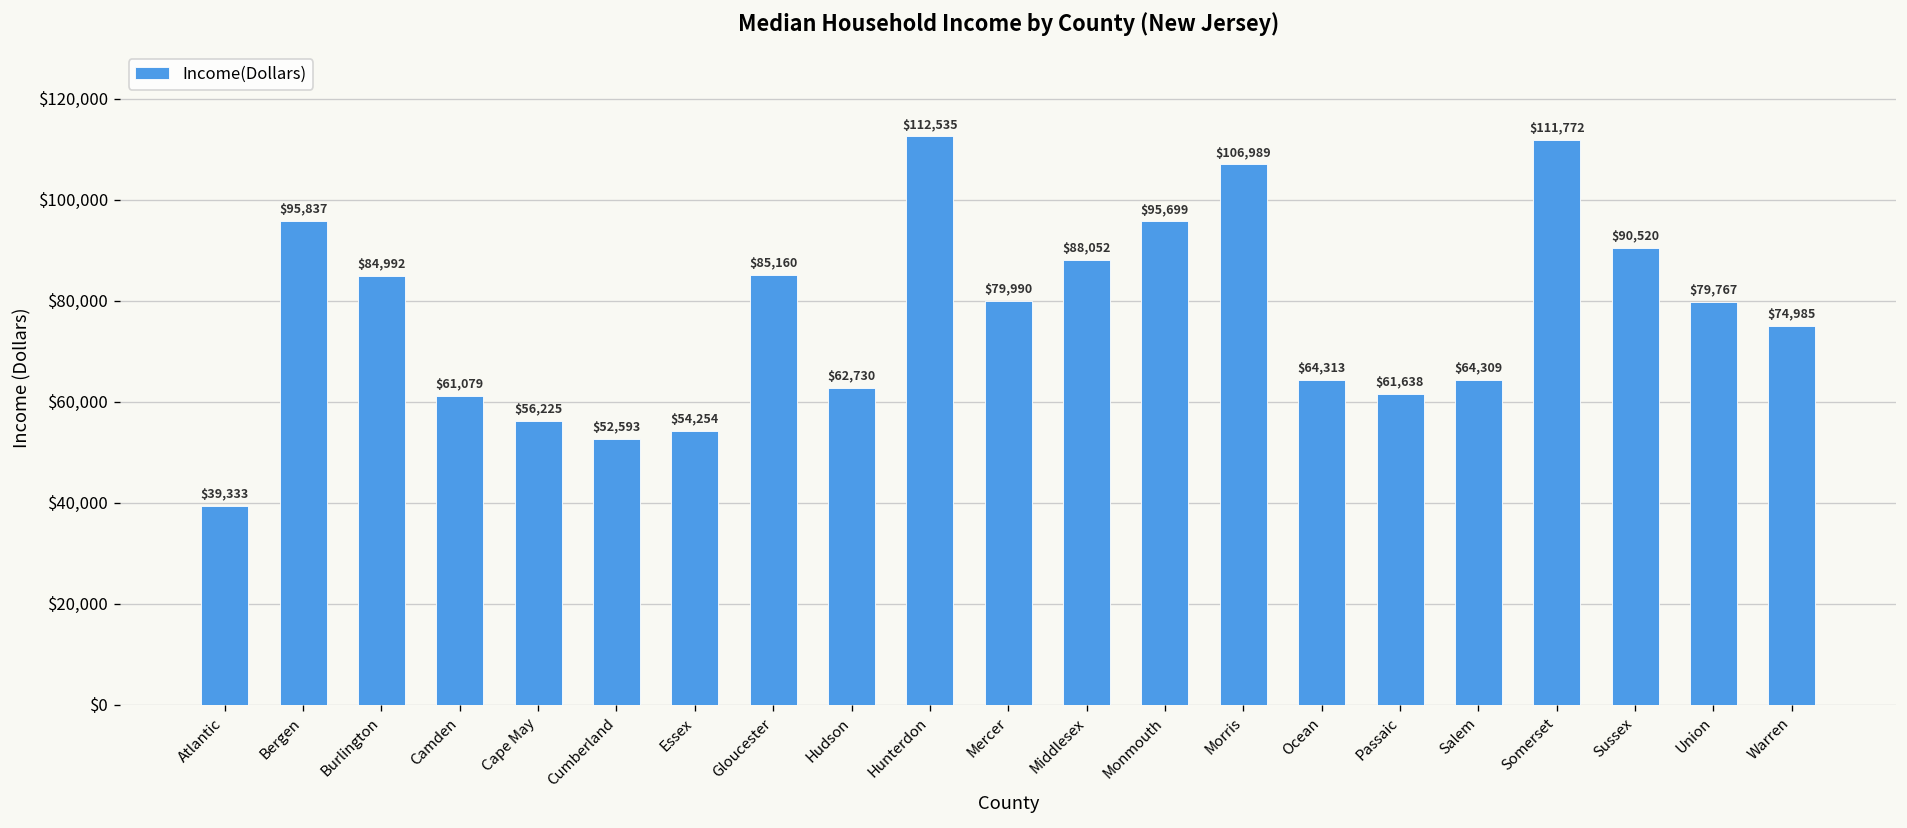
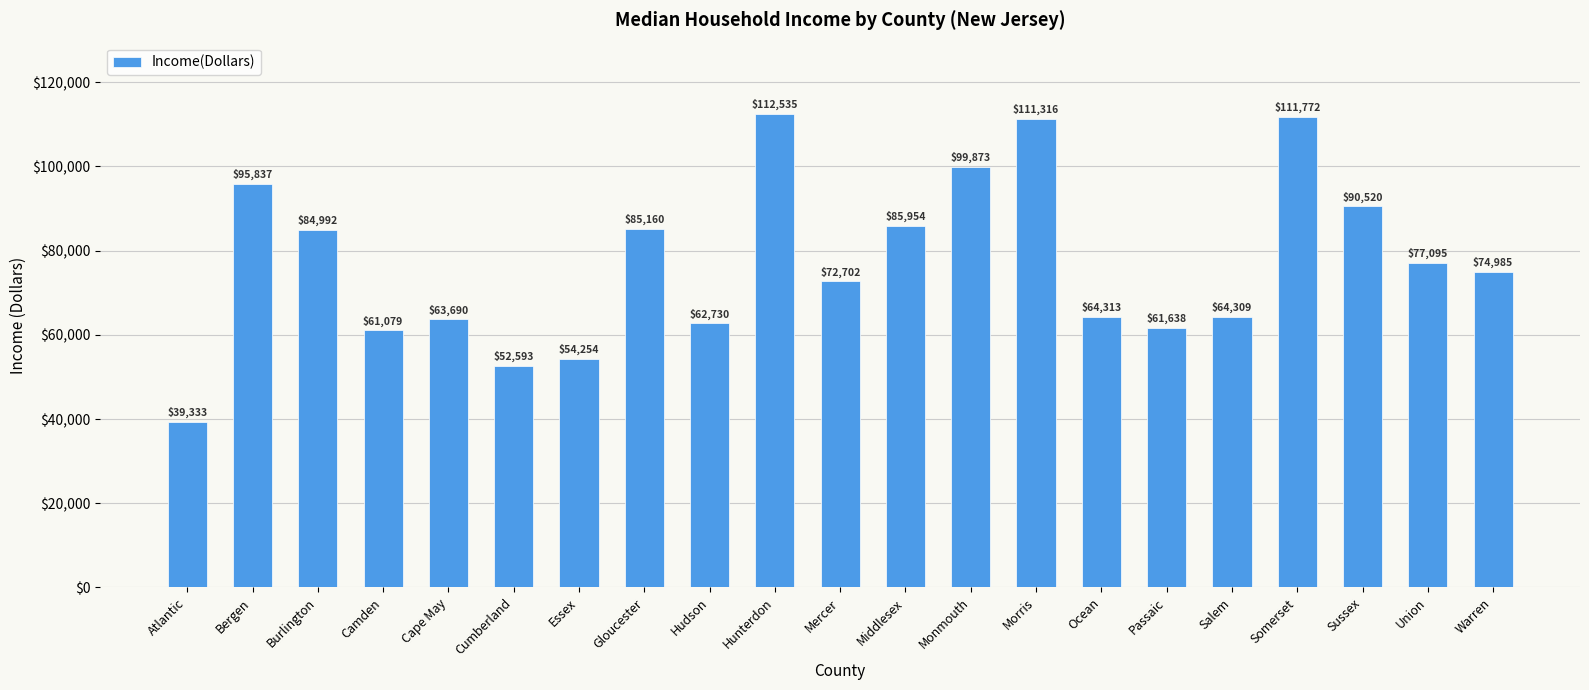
Cape May: $56,225 -> $63,690
Mercer: $79,990 -> $72,702
Middlesex: $88,052 -> $85,954
Monmouth: $95,699 -> $99,873
Morris: $106,989 -> $111,316
Union: $79,767 -> $77,095
